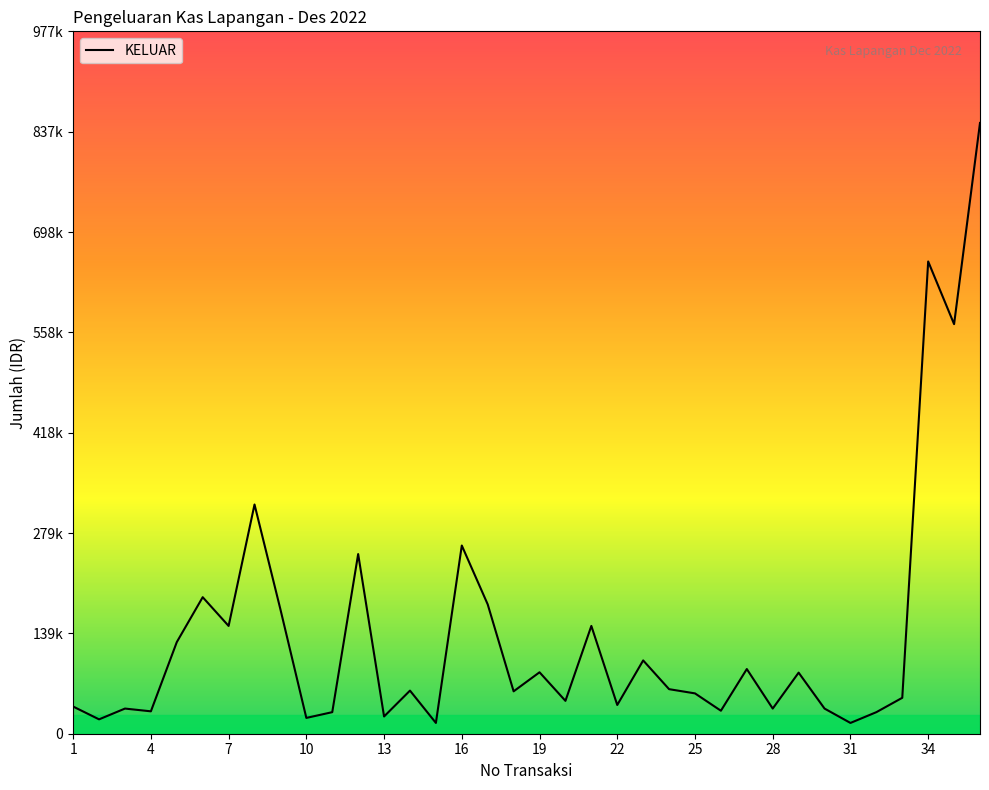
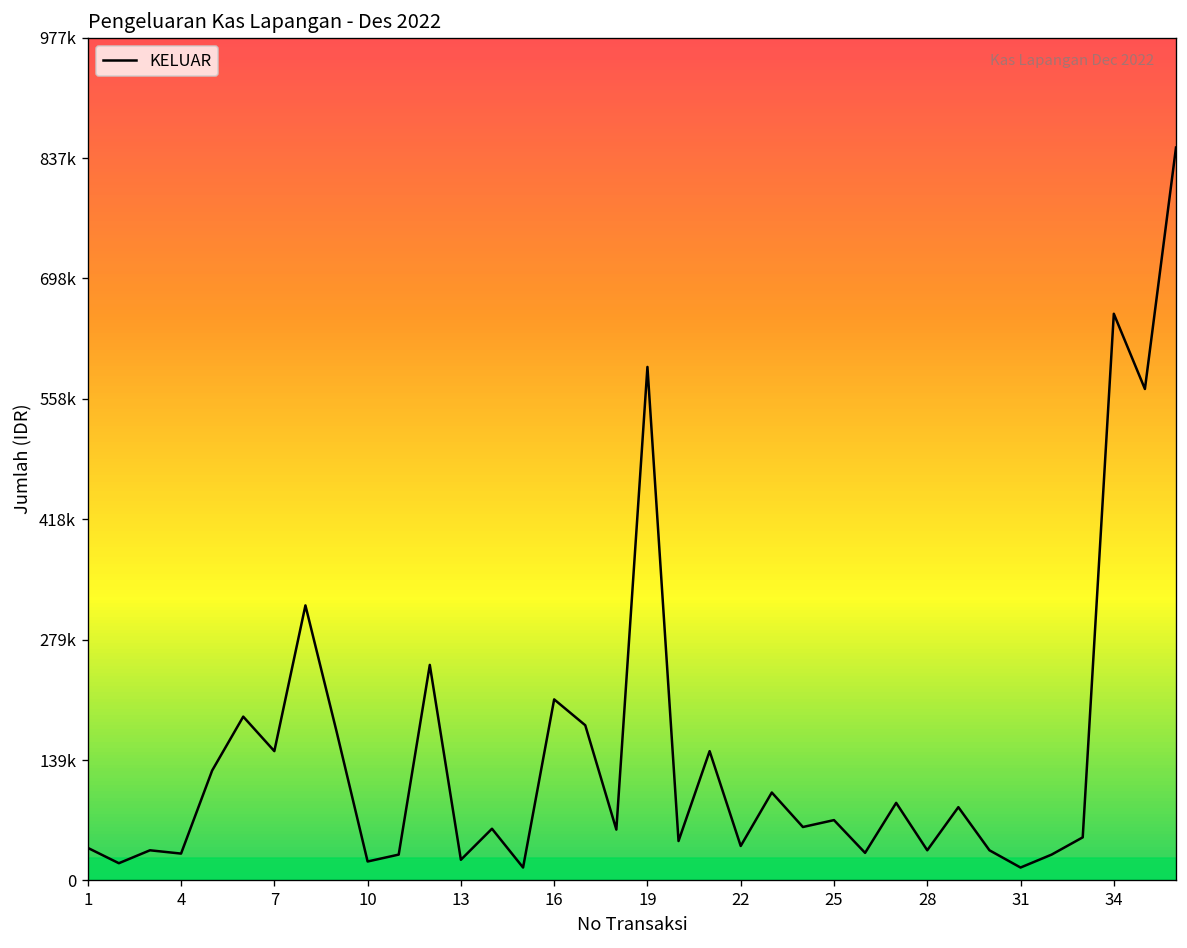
16: 260000 -> 210000
19: 90000 -> 600000
25: 60000 -> 70000
